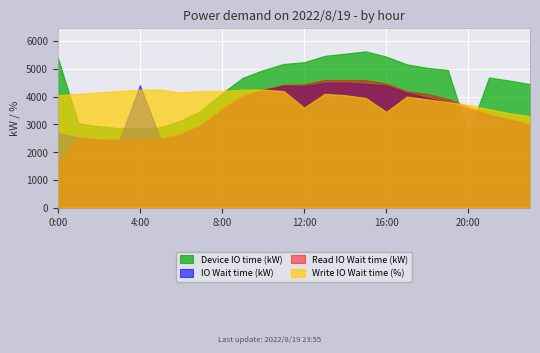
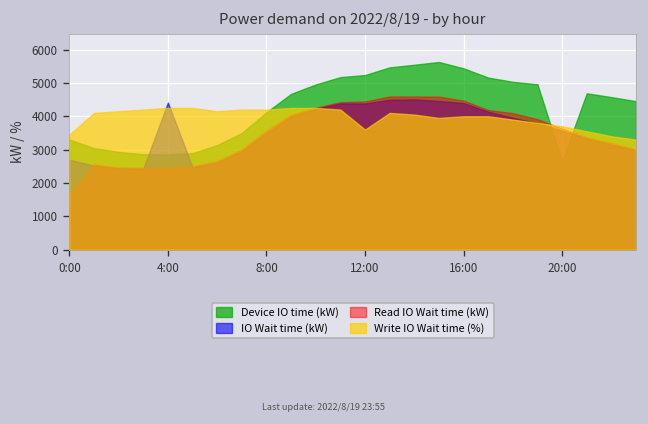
Device IO time (kW), 0:00: 5400 -> 3300
Write IO Wait time (%), 0:00: 4100 -> 3500
Write IO Wait time (%), 16:00: 3500 -> 4000
